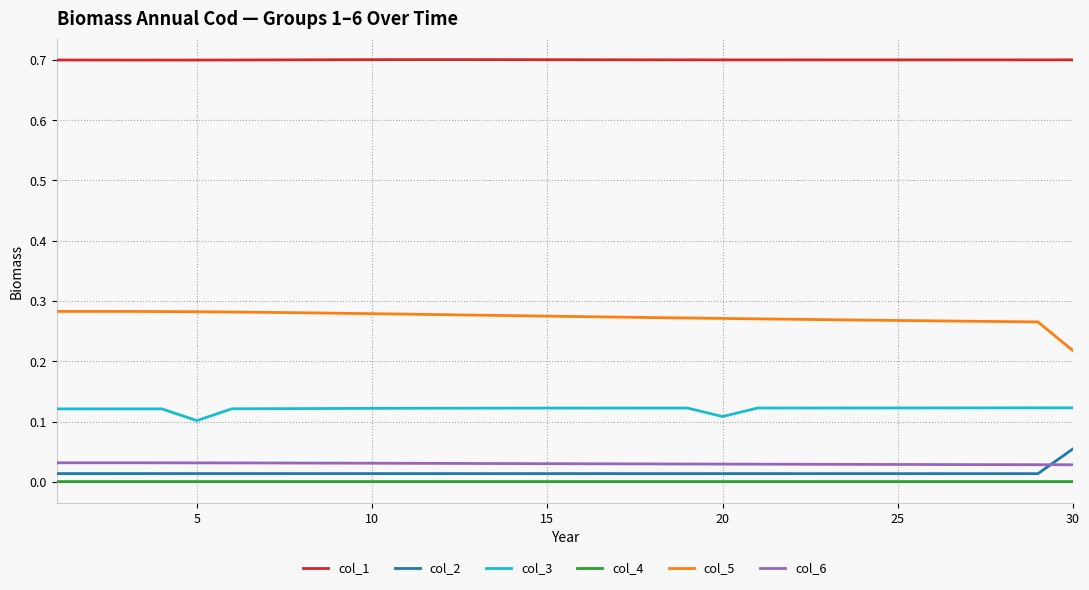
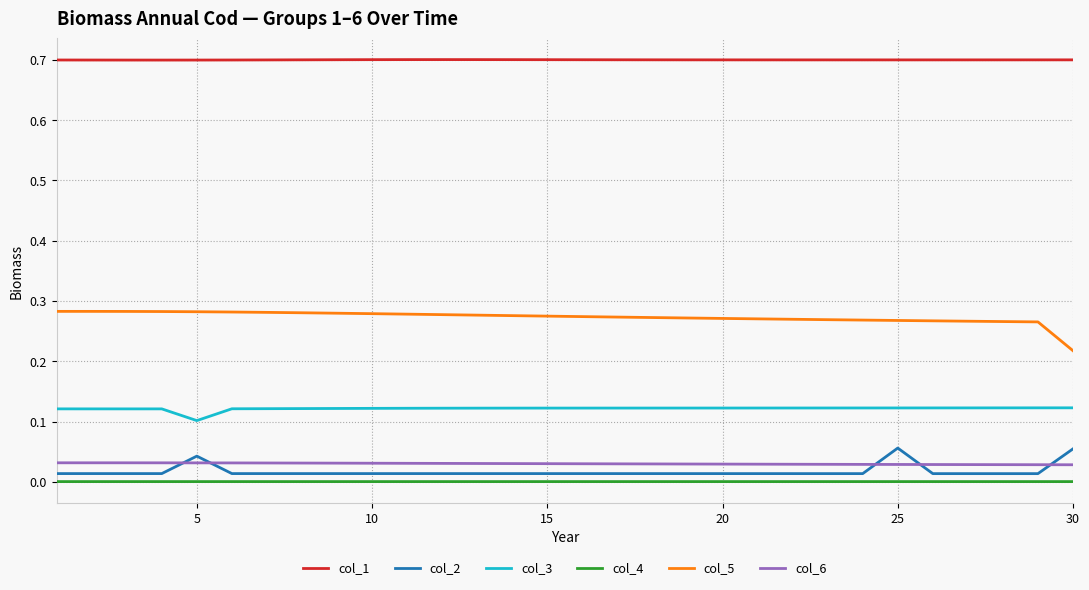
col_2, 5: 0.01 -> 0.04
col_3, 20: 0.11 -> 0.12
col_2, 25: 0.01 -> 0.06
